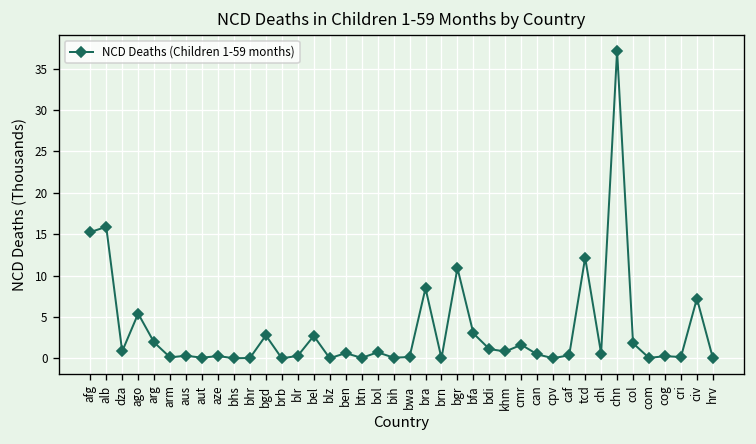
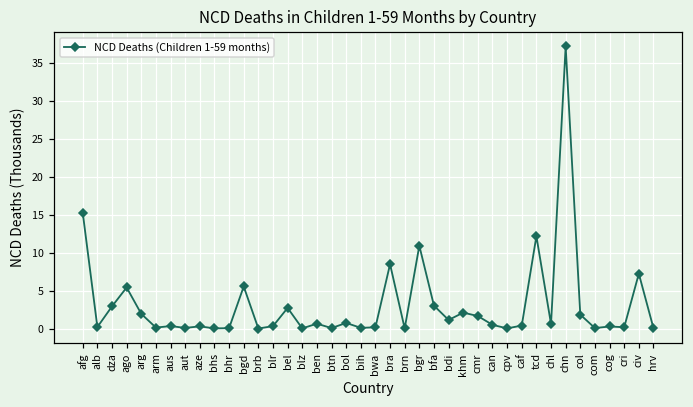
alb: 16 -> 0
dza: 1 -> 3
bgd: 3 -> 6
khm: 1 -> 2
